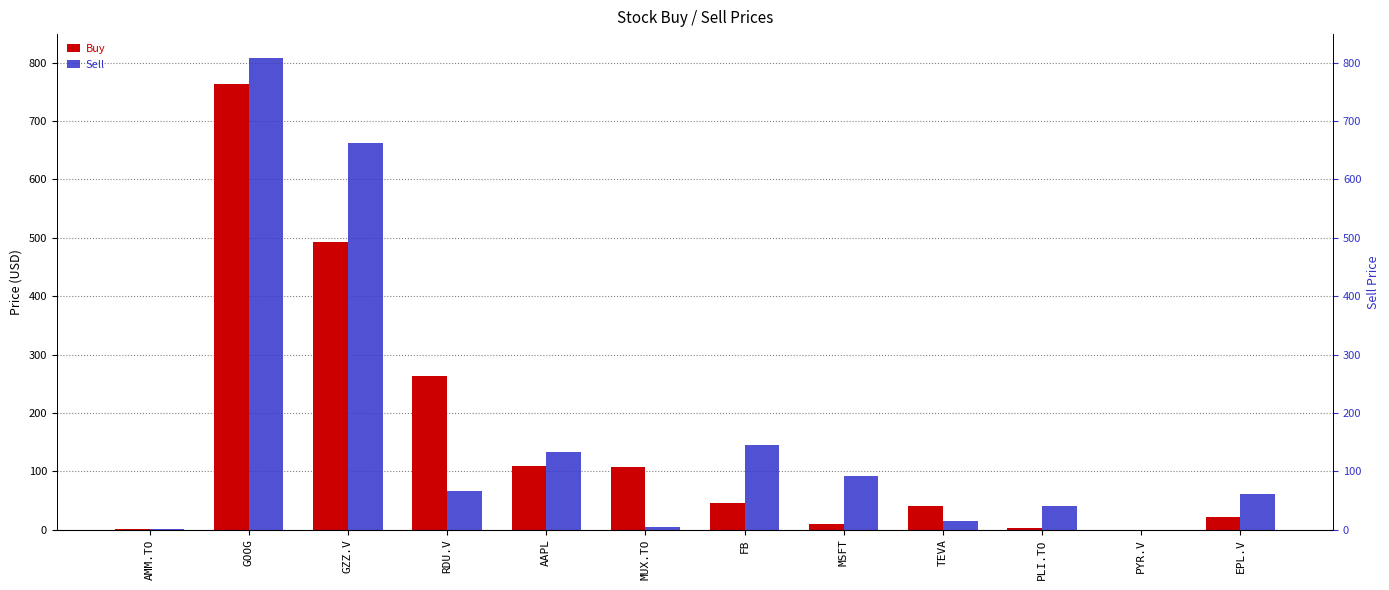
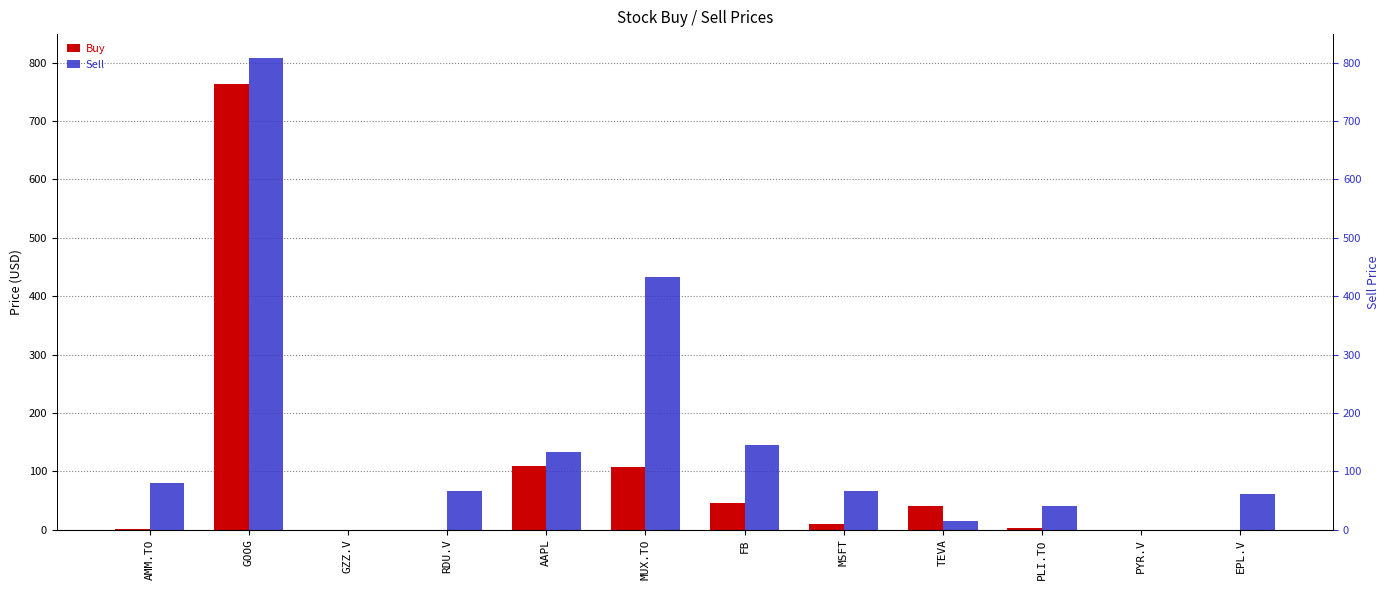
Sell, AMM.TO: 0 -> 80
Buy, GZZ.V: 490 -> 0
Sell, GZZ.V: 660 -> 0
Buy, RDU.V: 260 -> 0
Sell, MUX.TO: 0 -> 430
Sell, MSFT: 90 -> 70
Buy, EPL.V: 20 -> 0
